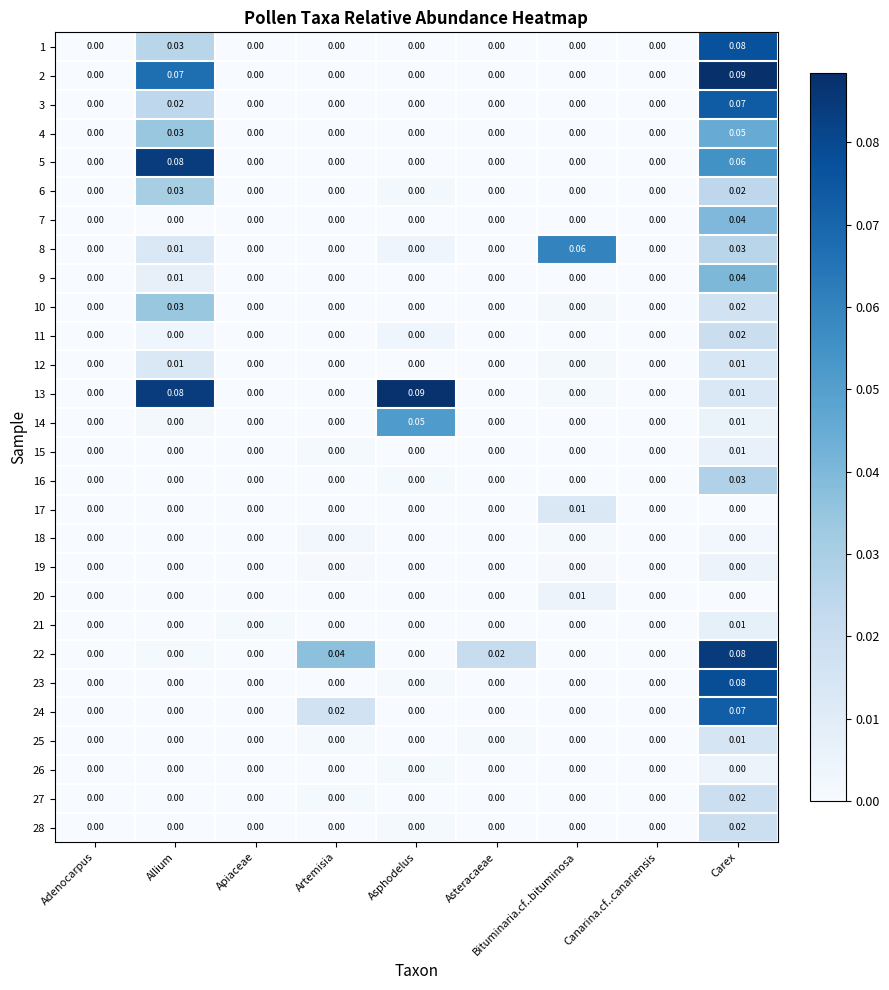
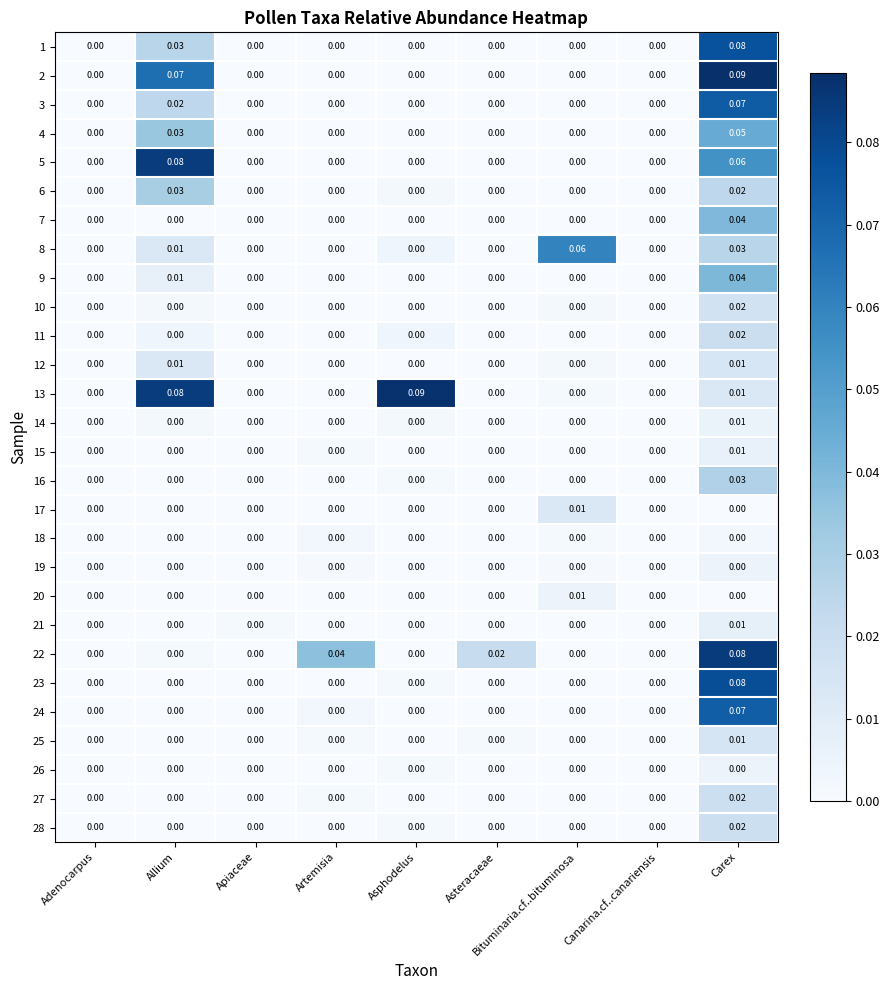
10, Allium: 0.03 -> 0.00
14, Asphodelus: 0.05 -> 0.00
24, Artemisia: 0.02 -> 0.00
